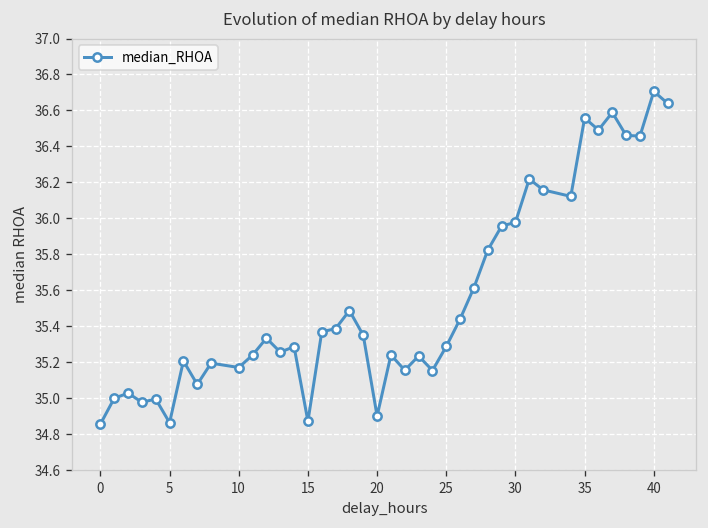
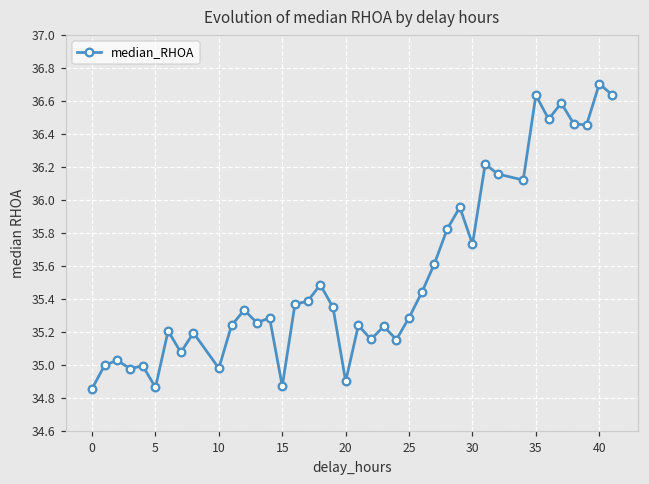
10: 35.17 -> 34.98
30: 35.98 -> 35.73
35: 36.56 -> 36.64
